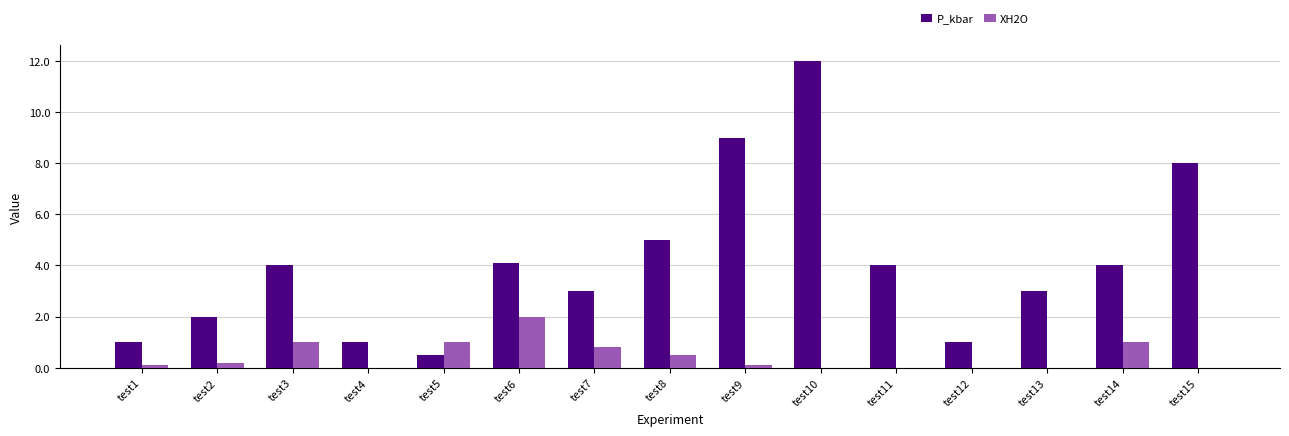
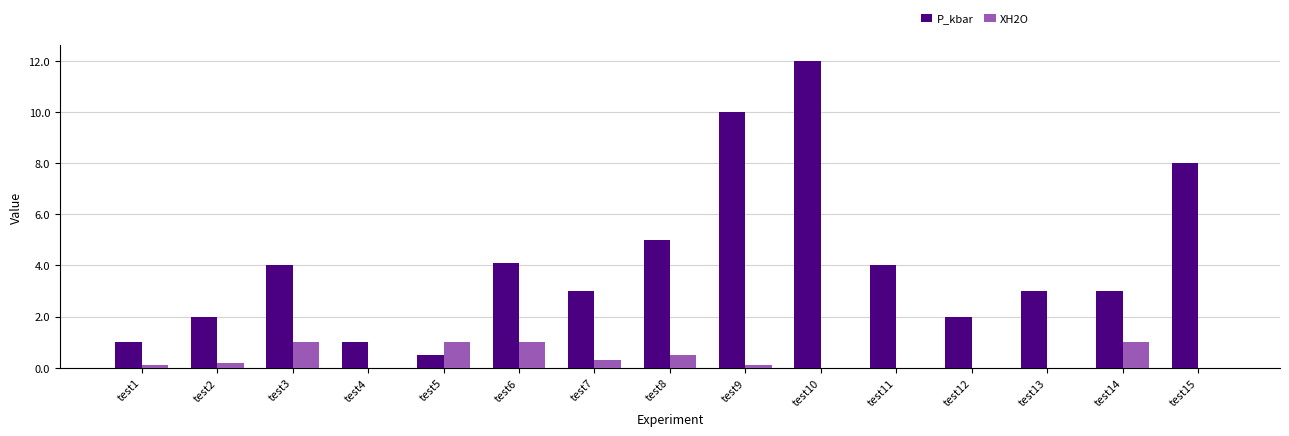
XH2O, test6: 2 -> 1
XH2O, test7: 0.8 -> 0.3
P_kbar, test9: 9 -> 10
P_kbar, test12: 1 -> 2
P_kbar, test14: 4 -> 3
